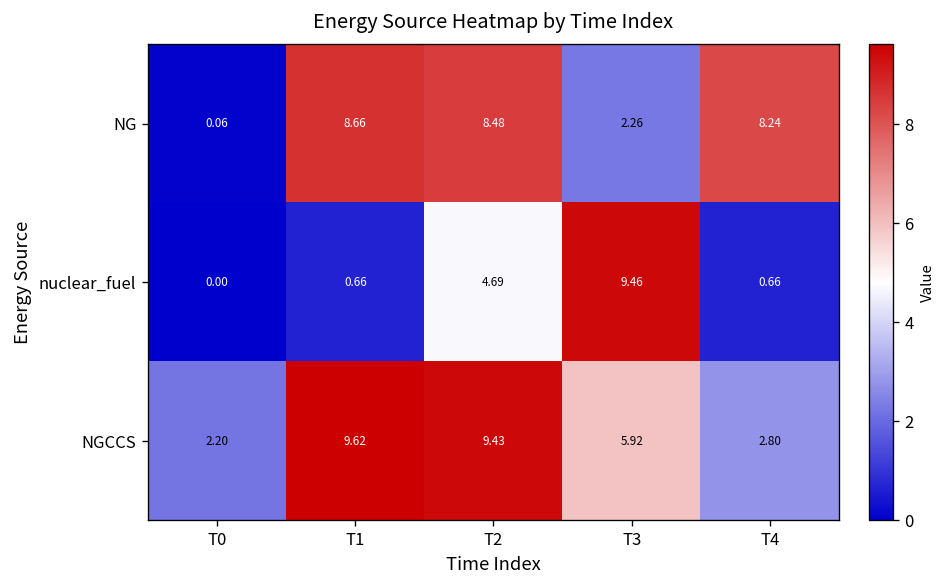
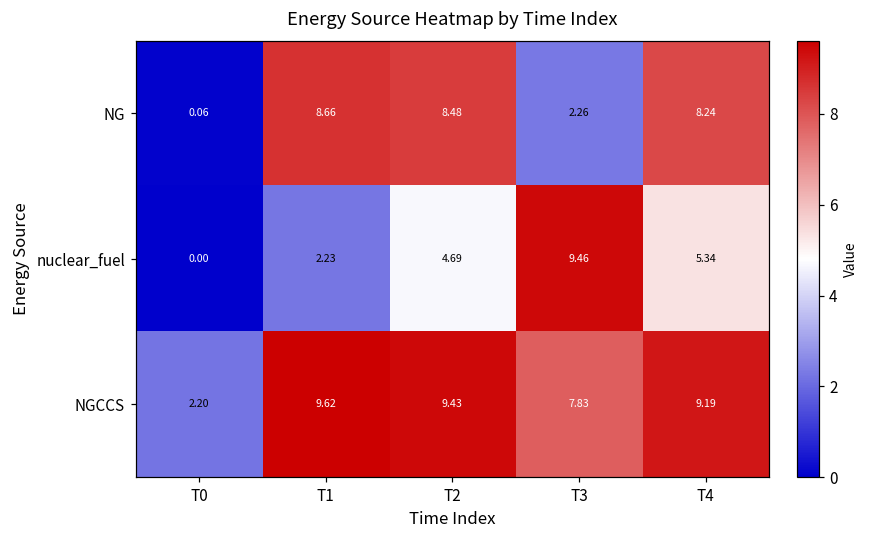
nuclear_fuel, T1: 0.66 -> 2.23
nuclear_fuel, T4: 0.66 -> 5.34
NGCCS, T3: 5.92 -> 7.83
NGCCS, T4: 2.80 -> 9.19
